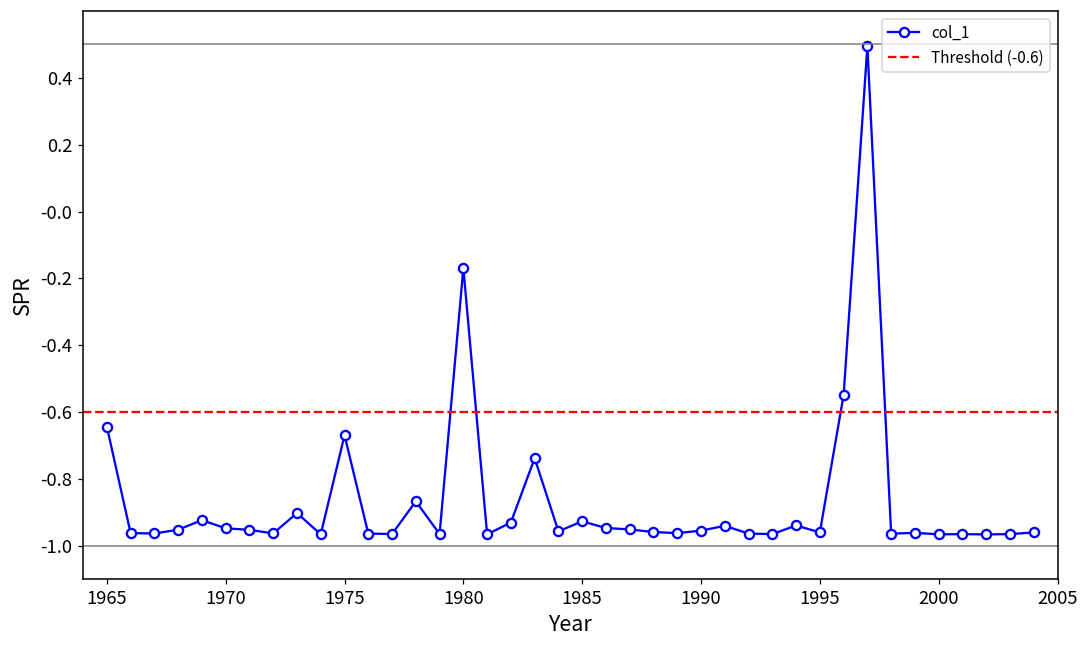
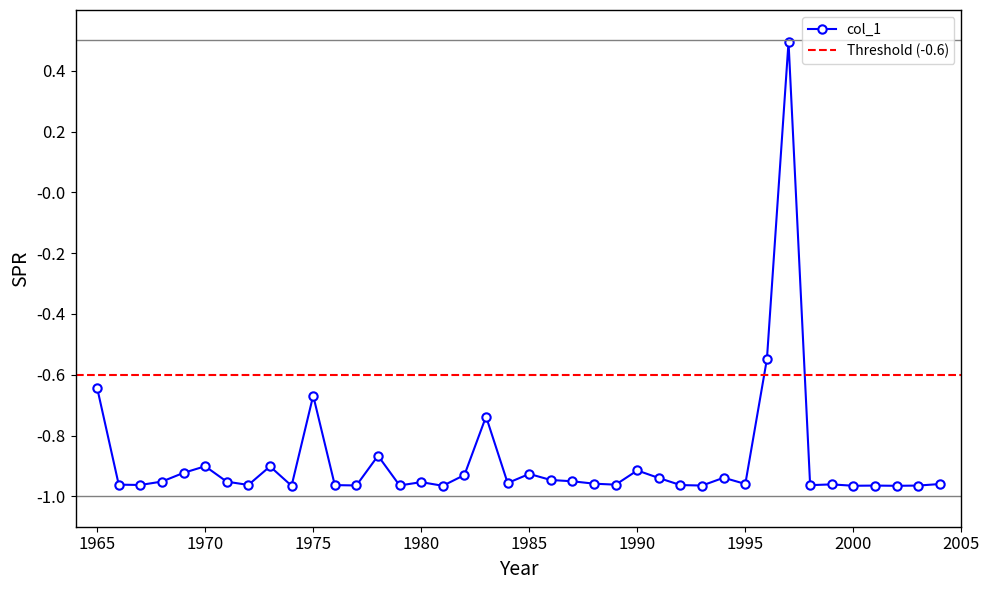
1970: -0.95 -> -0.90
1980: -0.17 -> -0.95
1990: -0.95 -> -0.91
